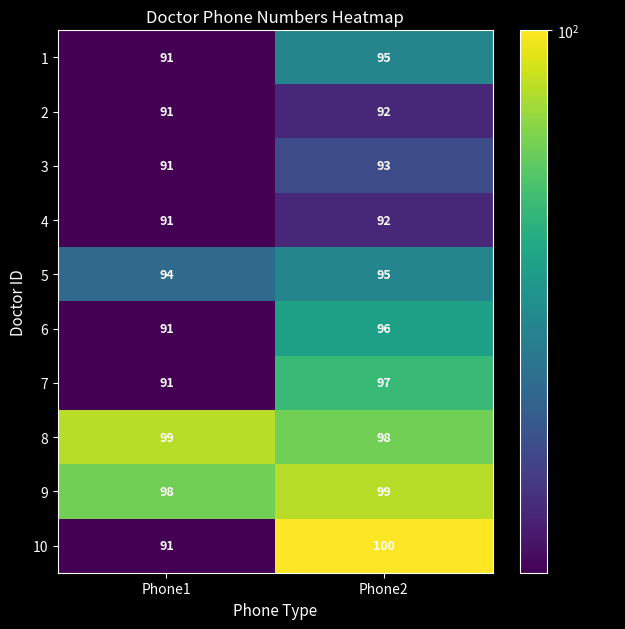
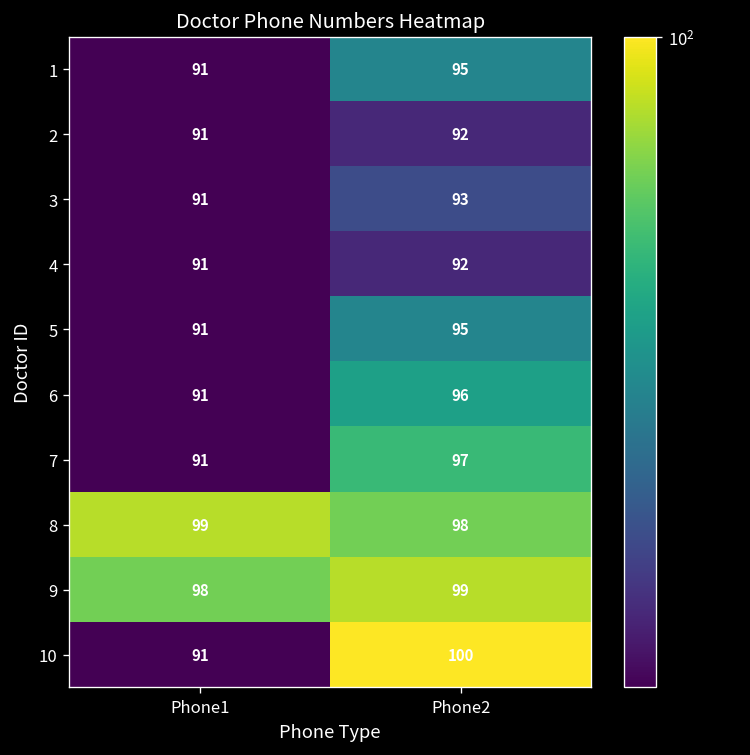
5, Phone1: 94 -> 91
